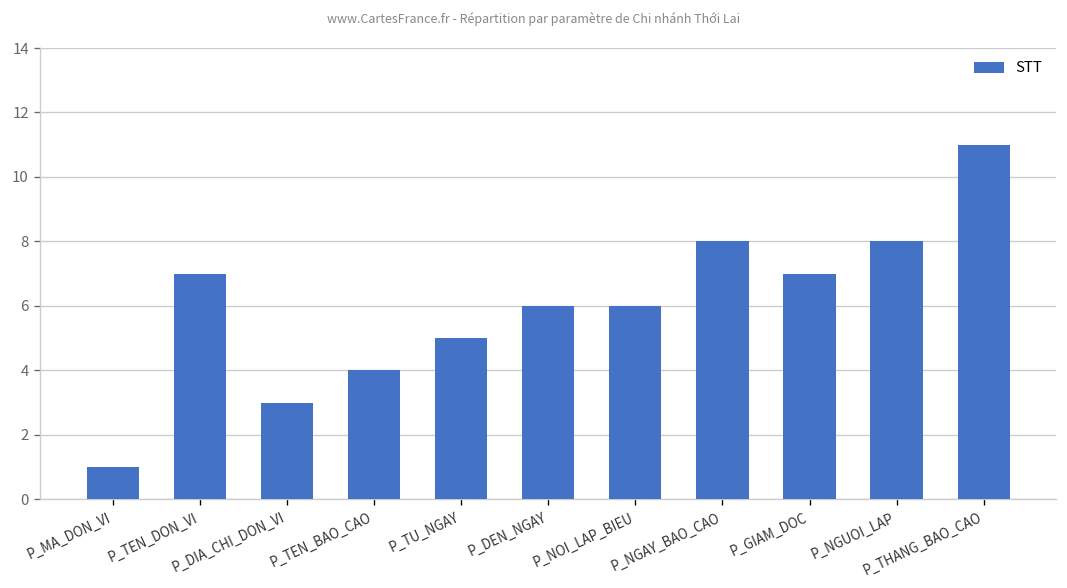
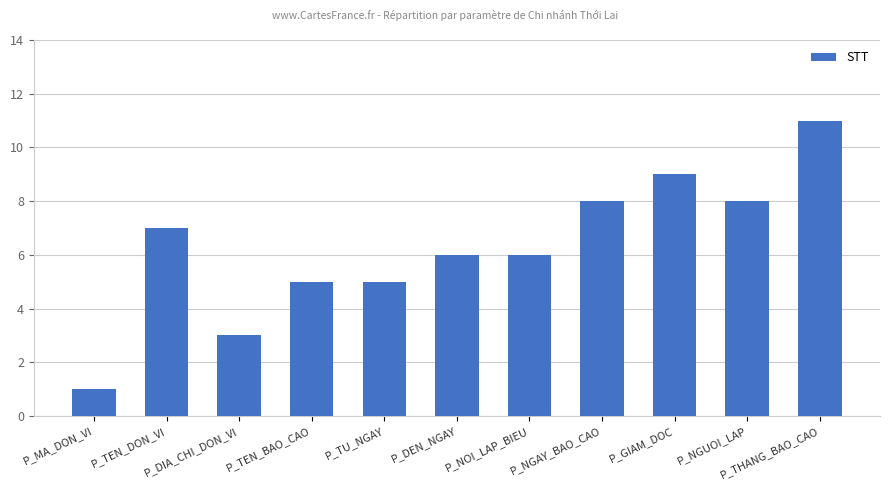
P_TEN_BAO_CAO: 4 -> 5
P_GIAM_DOC: 7 -> 9
